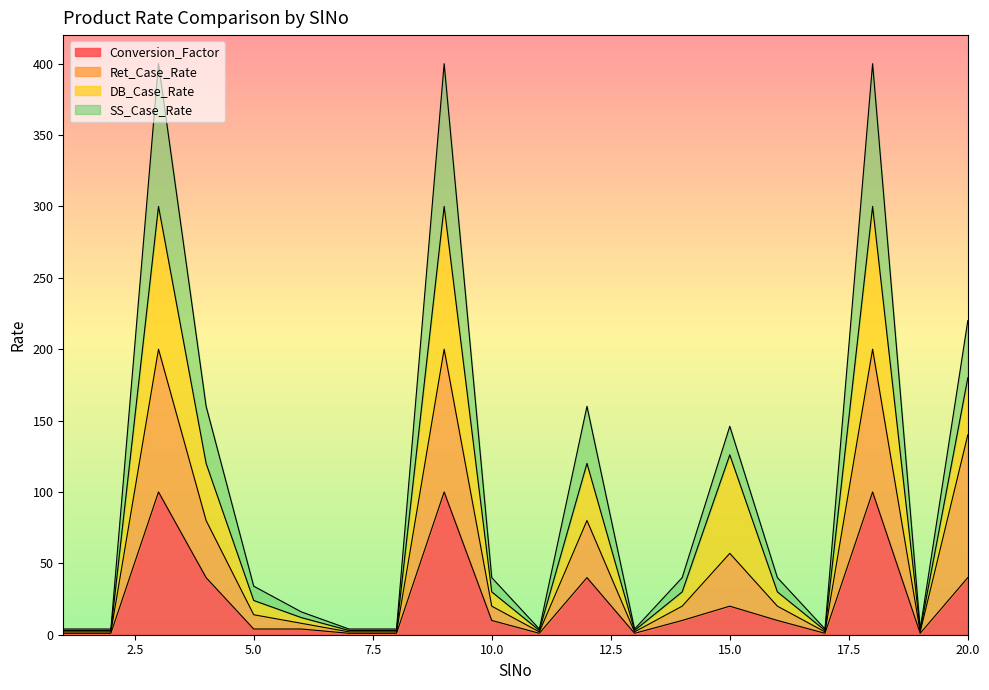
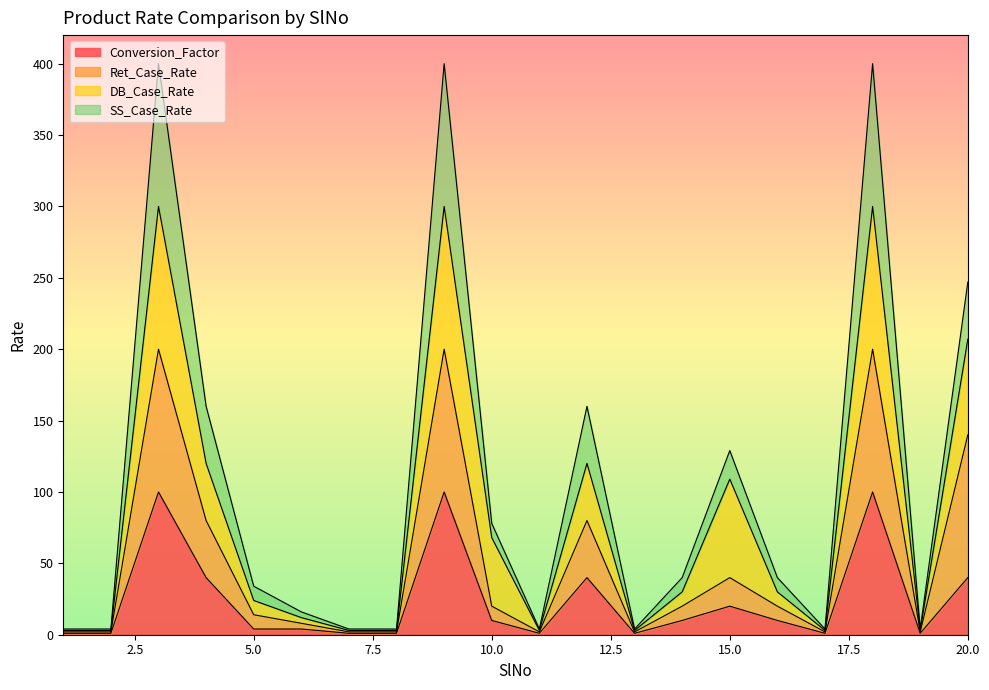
DB_Case_Rate, 10.0: 10 -> 48
Ret_Case_Rate, 15.0: 37 -> 20
DB_Case_Rate, 20.0: 40 -> 67
